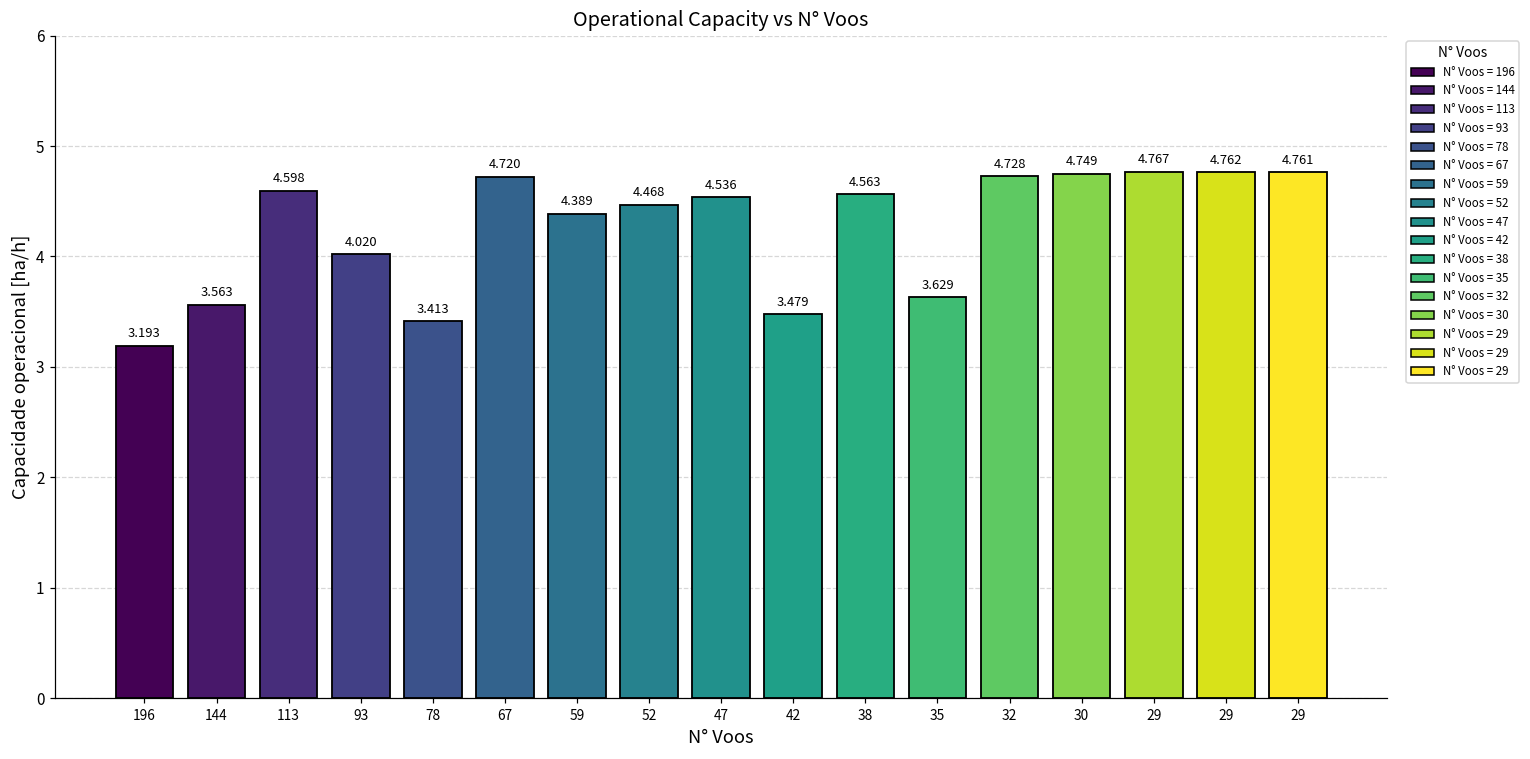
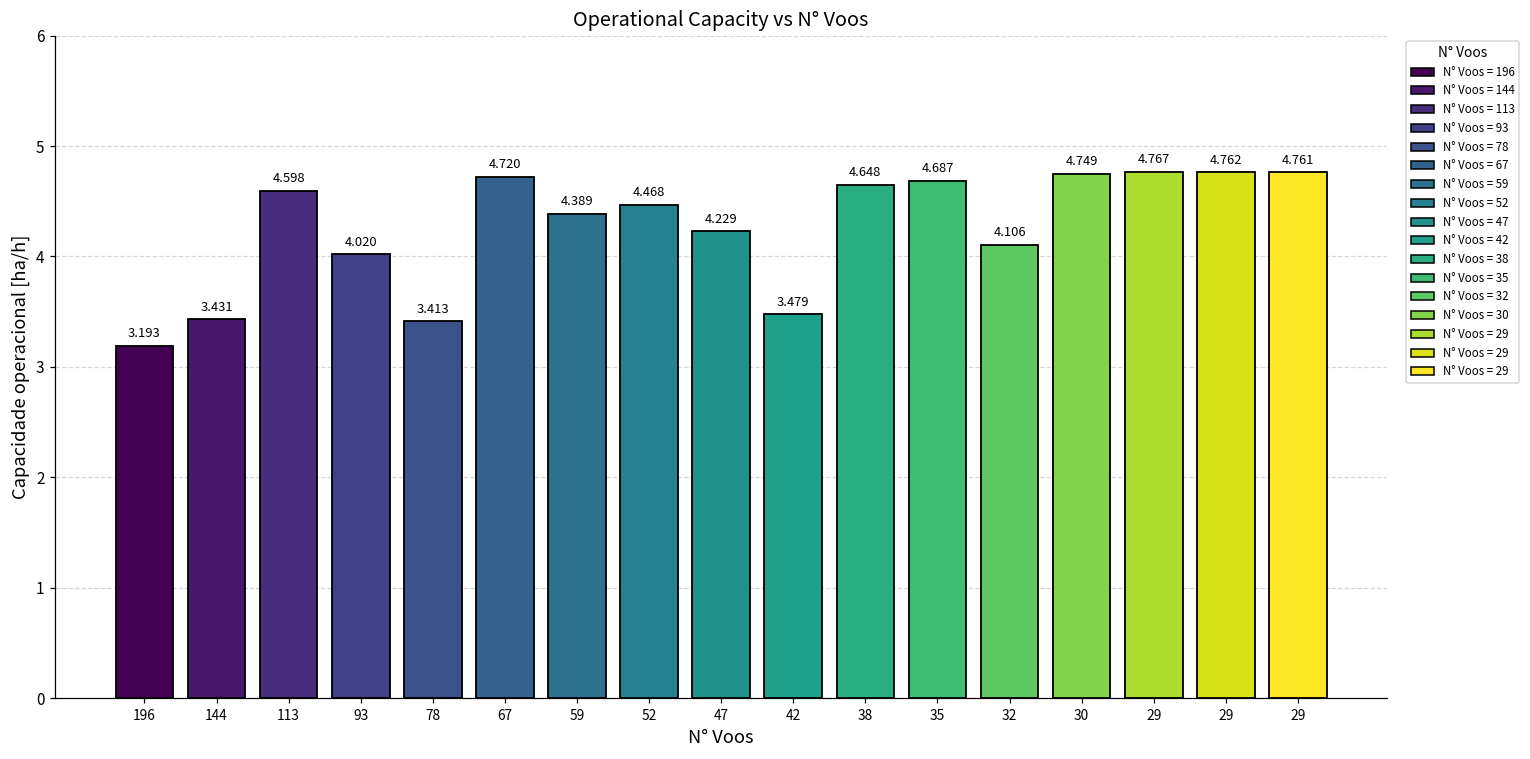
144: 3.563 -> 3.431
47: 4.536 -> 4.229
38: 4.563 -> 4.648
35: 3.629 -> 4.687
32: 4.728 -> 4.106
